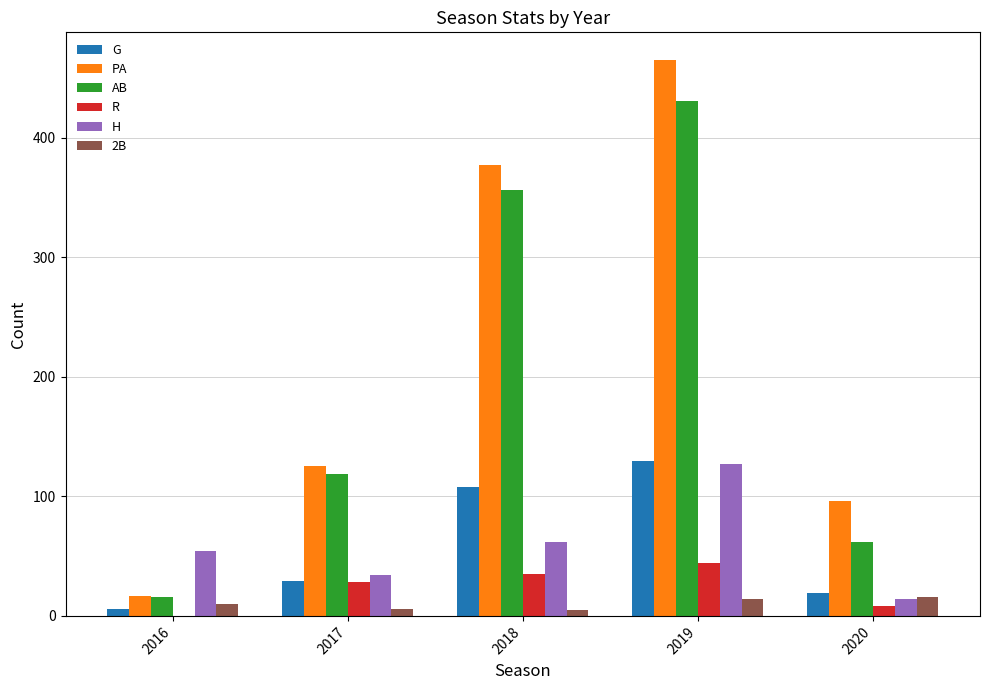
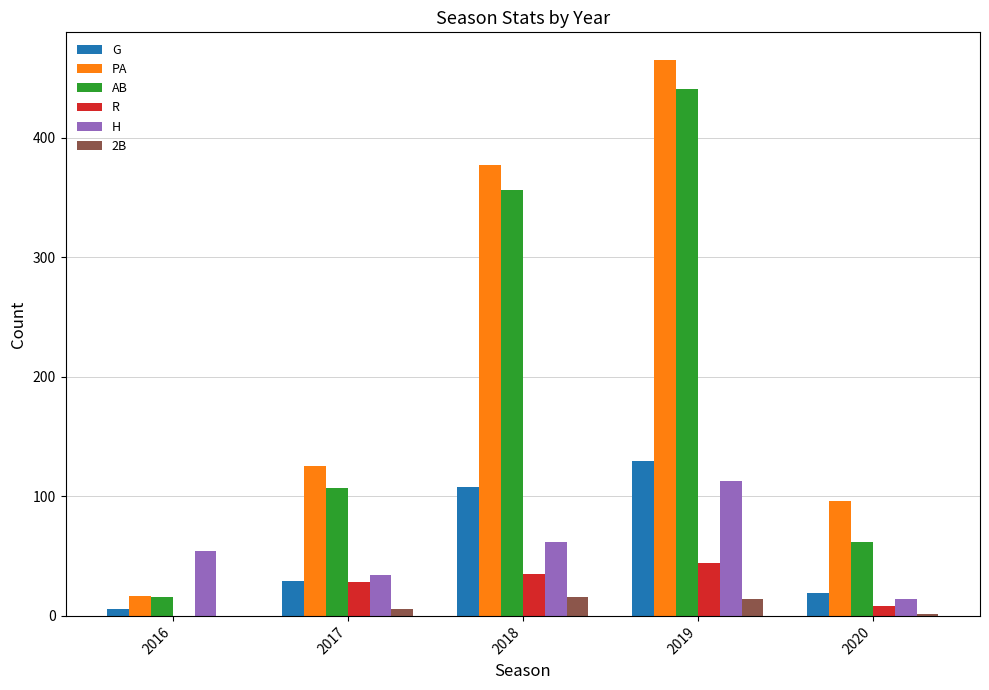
2B, 2016: 10 -> 0
AB, 2017: 119 -> 107
2B, 2018: 5 -> 16
AB, 2019: 431 -> 441
H, 2019: 127 -> 113
2B, 2020: 16 -> 2
